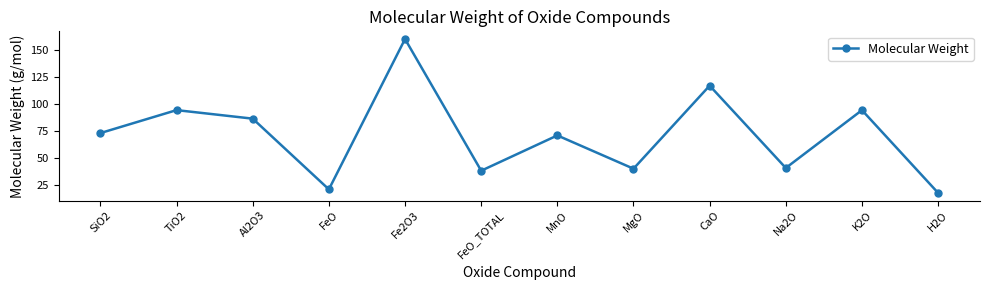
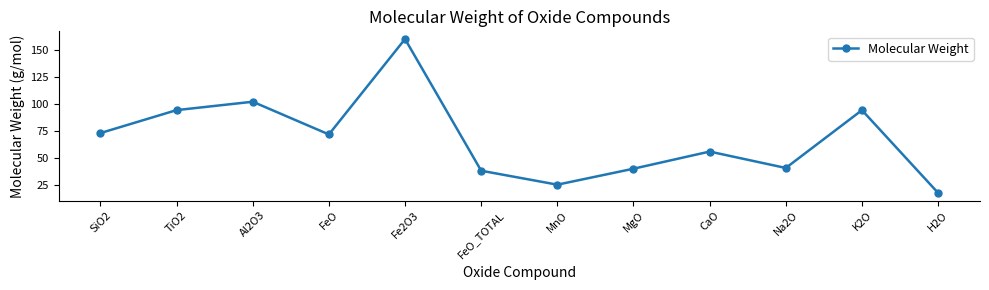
Al2O3: 86 -> 102
FeO: 21 -> 72
MnO: 71 -> 26
CaO: 117 -> 56
